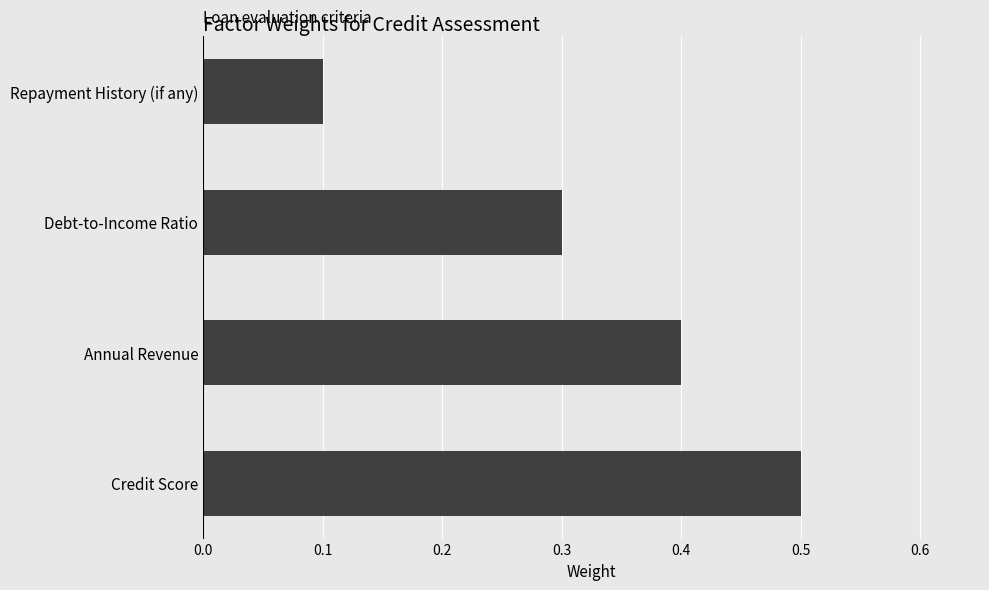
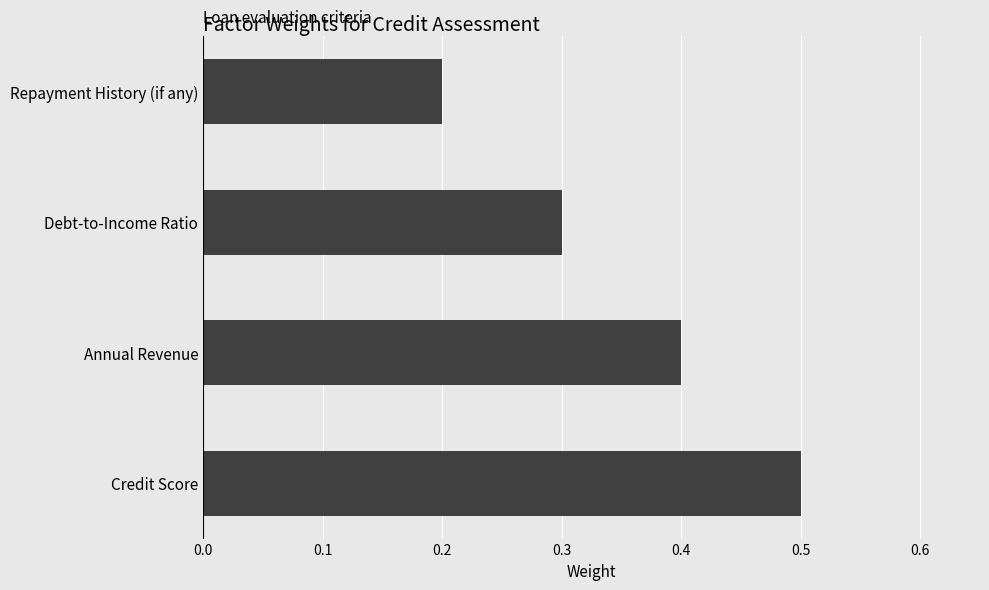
Repayment History (if any): 0.1 -> 0.2
